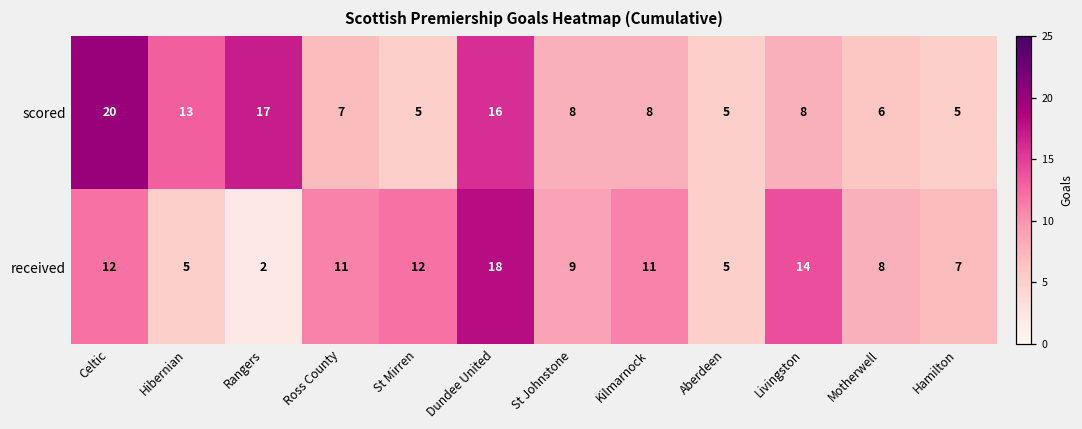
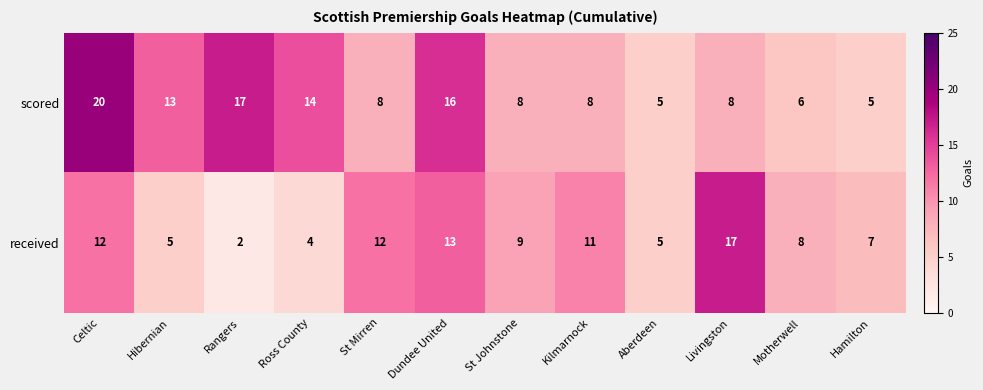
scored, Ross County: 7 -> 14
scored, St Mirren: 5 -> 8
received, Ross County: 11 -> 4
received, Dundee United: 18 -> 13
received, Livingston: 14 -> 17
